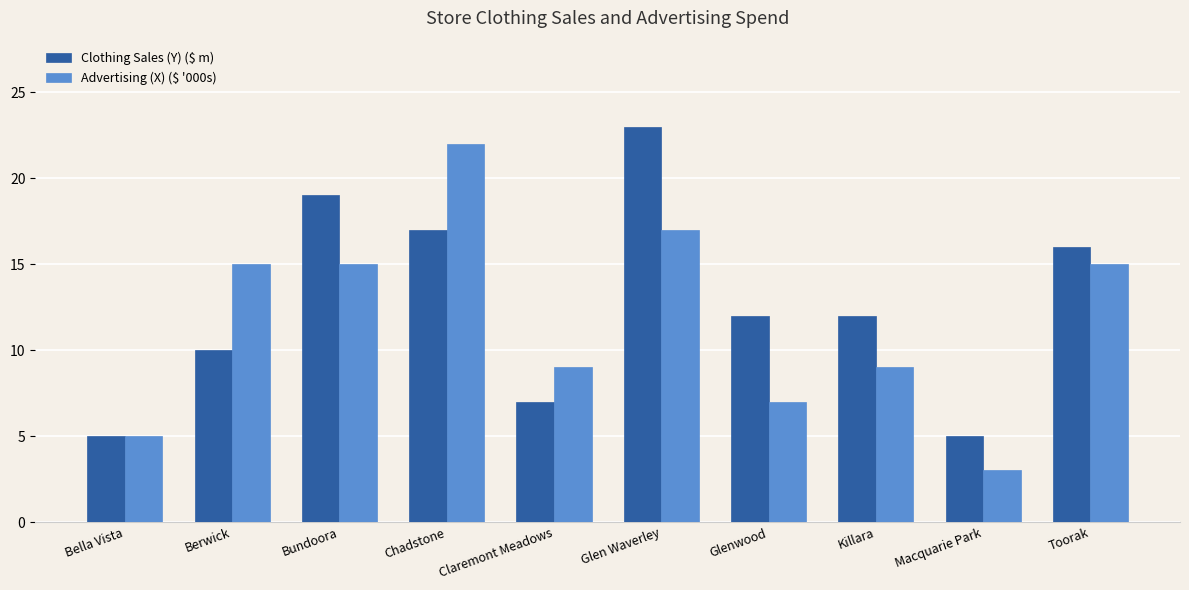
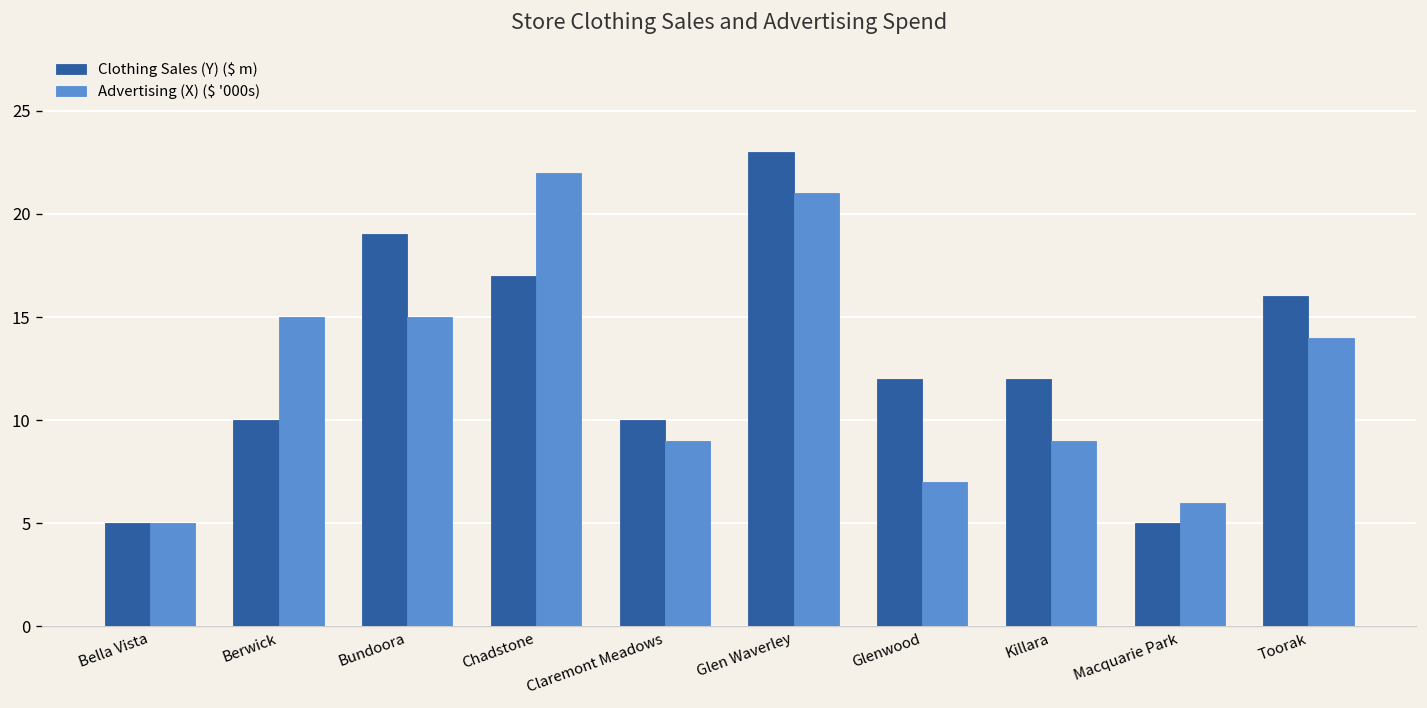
Clothing Sales (Y) ($ m), Claremont Meadows: 7 -> 10
Advertising (X) ($ '000s), Glen Waverley: 17 -> 21
Advertising (X) ($ '000s), Macquarie Park: 3 -> 6
Advertising (X) ($ '000s), Toorak: 15 -> 14
